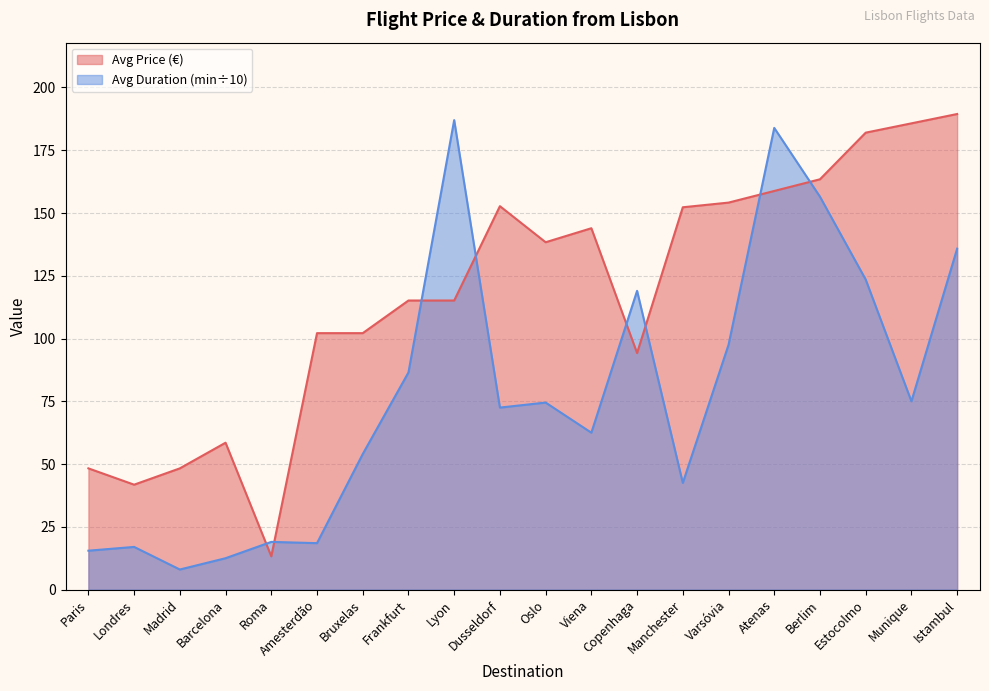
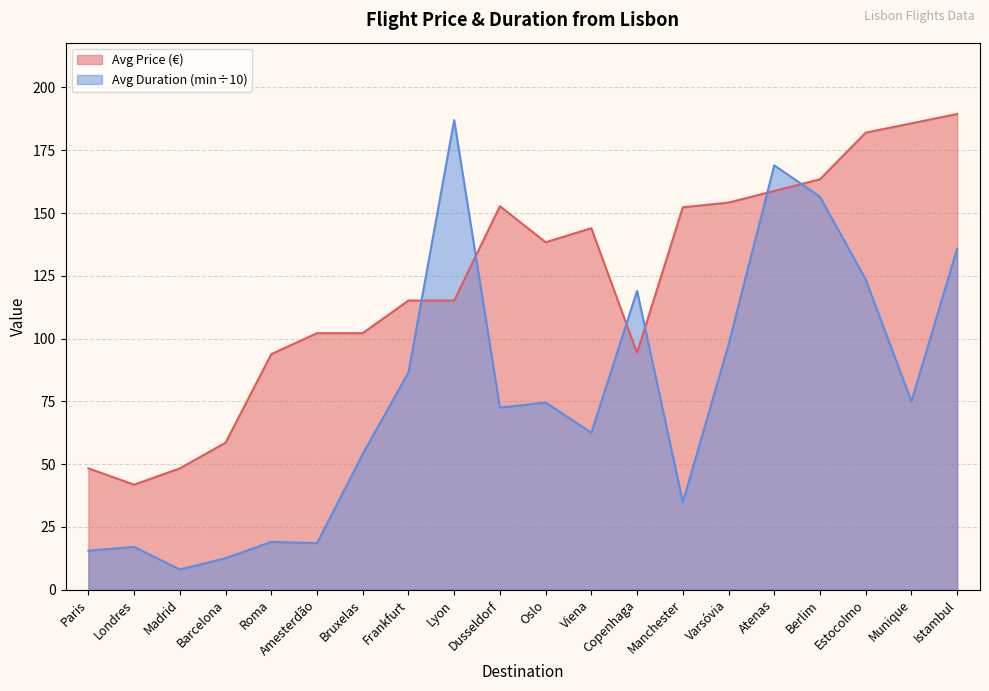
Avg Price (€), Roma: 13 -> 94
Avg Duration (min÷10), Manchester: 43 -> 35
Avg Duration (min÷10), Atenas: 184 -> 169
